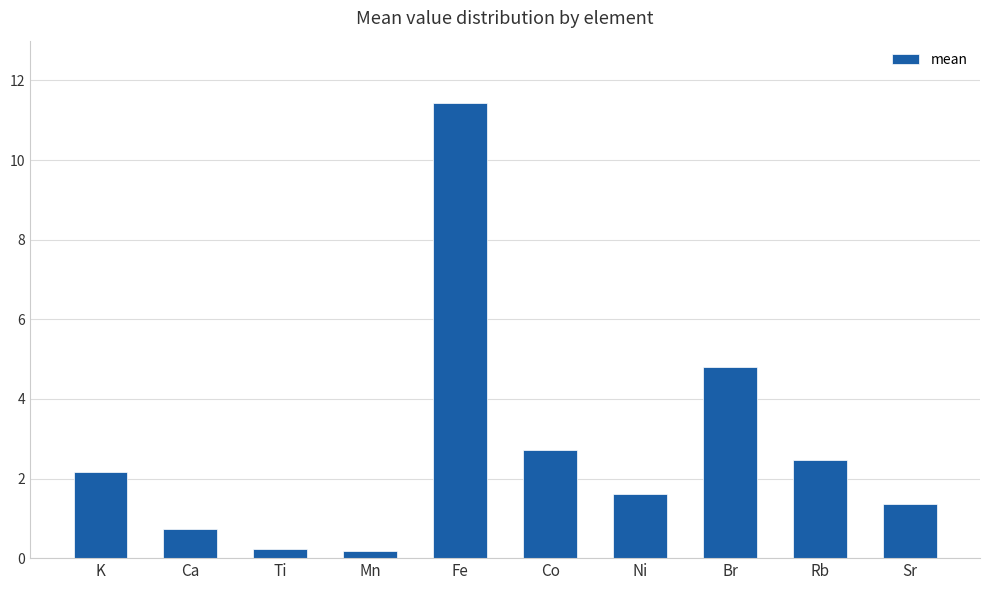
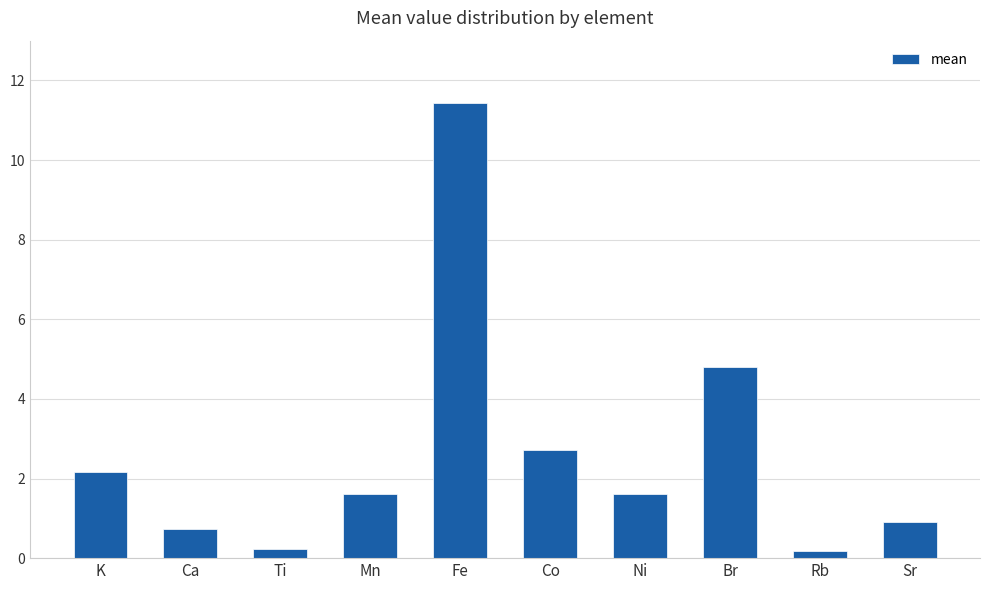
Mn: 0.2 -> 1.6
Rb: 2.5 -> 0.2
Sr: 1.4 -> 0.9
